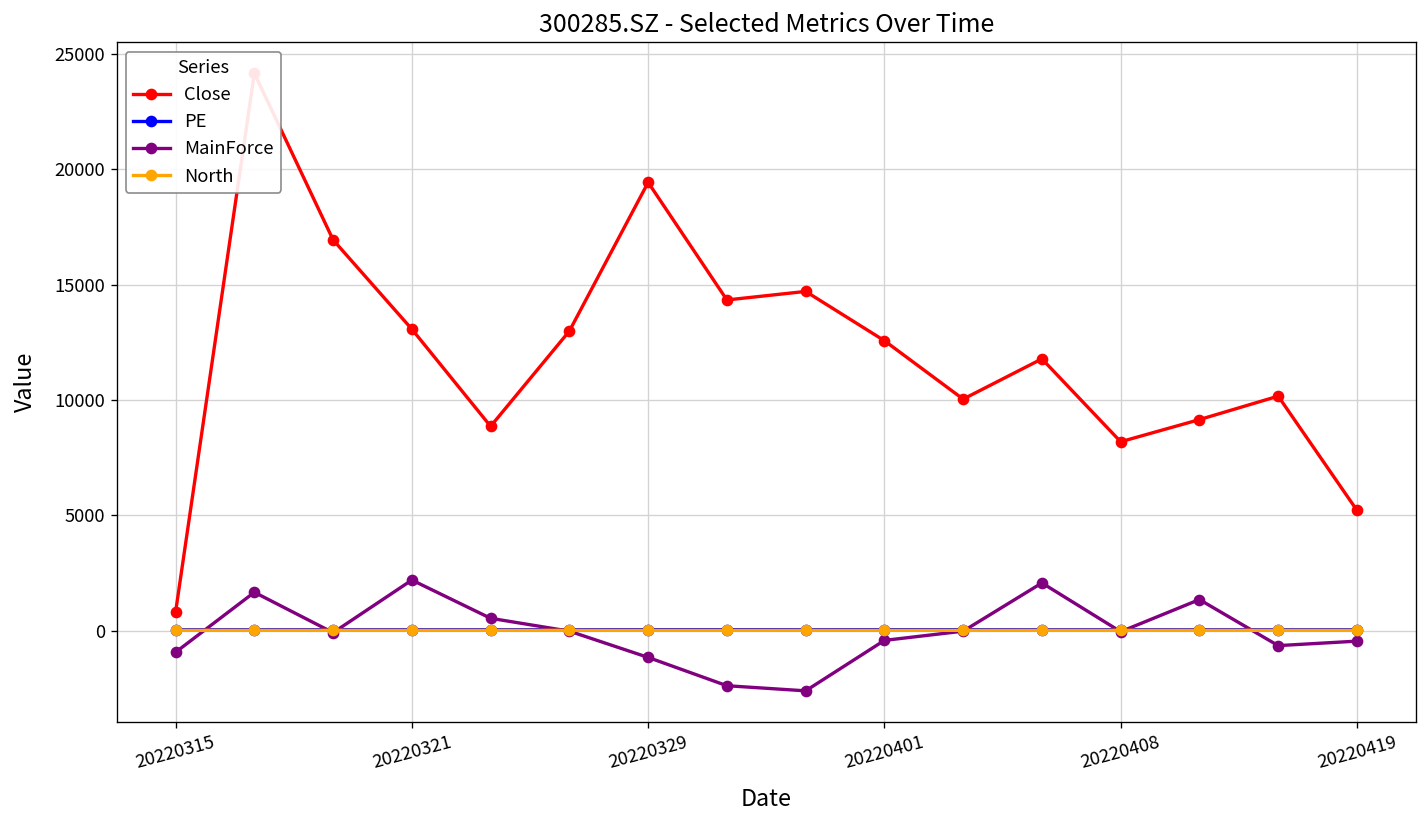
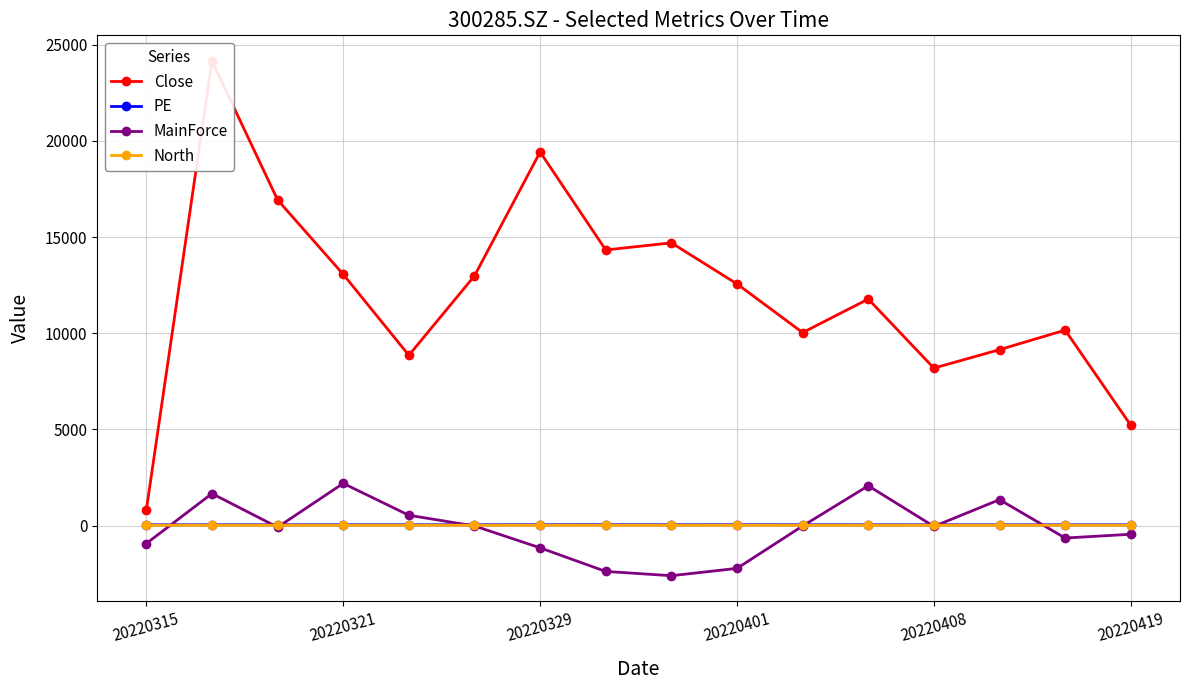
MainForce, 20220401: -400 -> -2200
